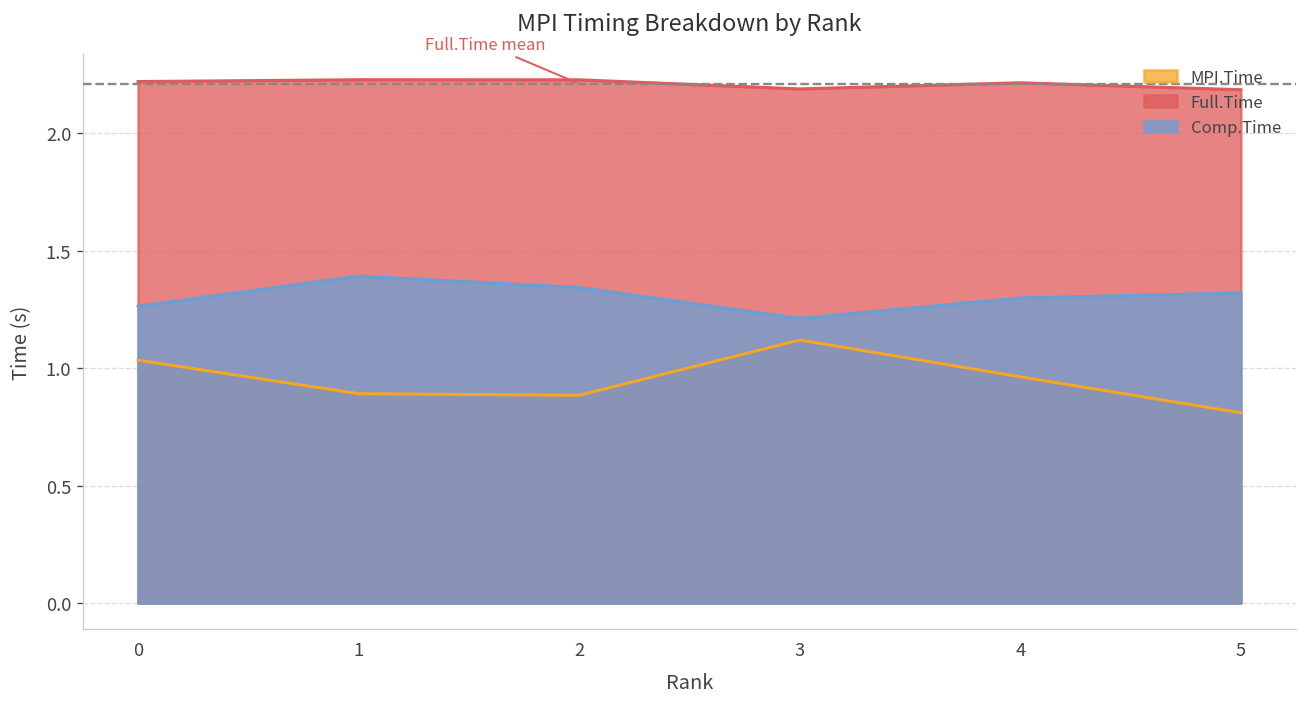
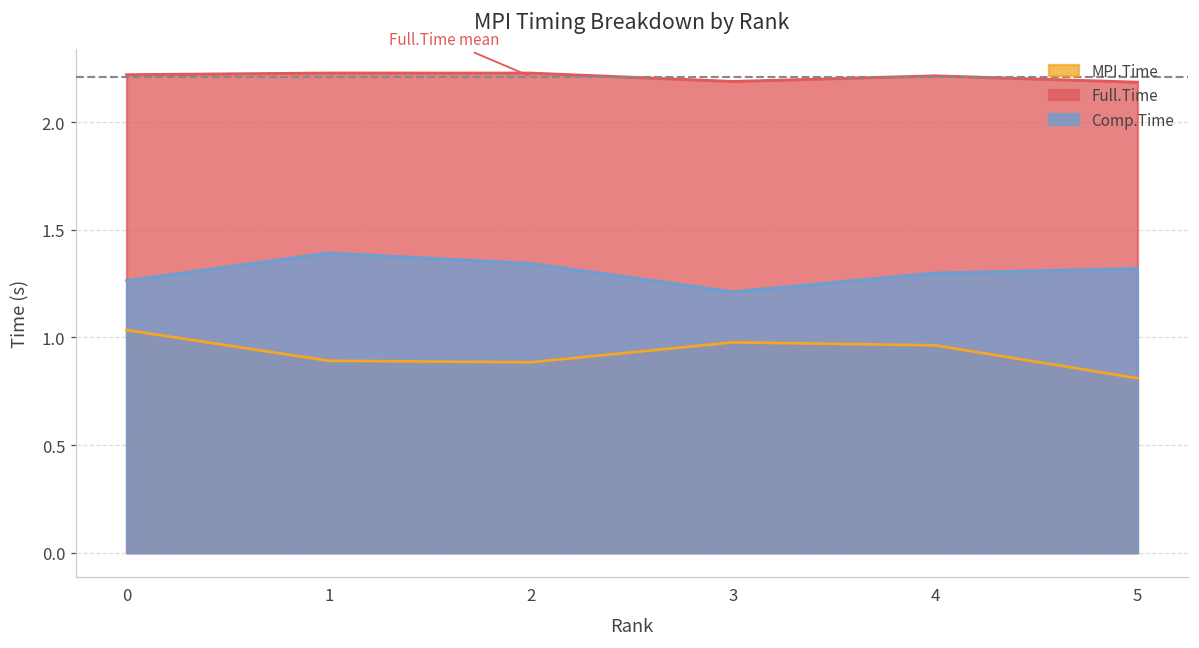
MPI.Time, 3: 1.12 -> 0.98
